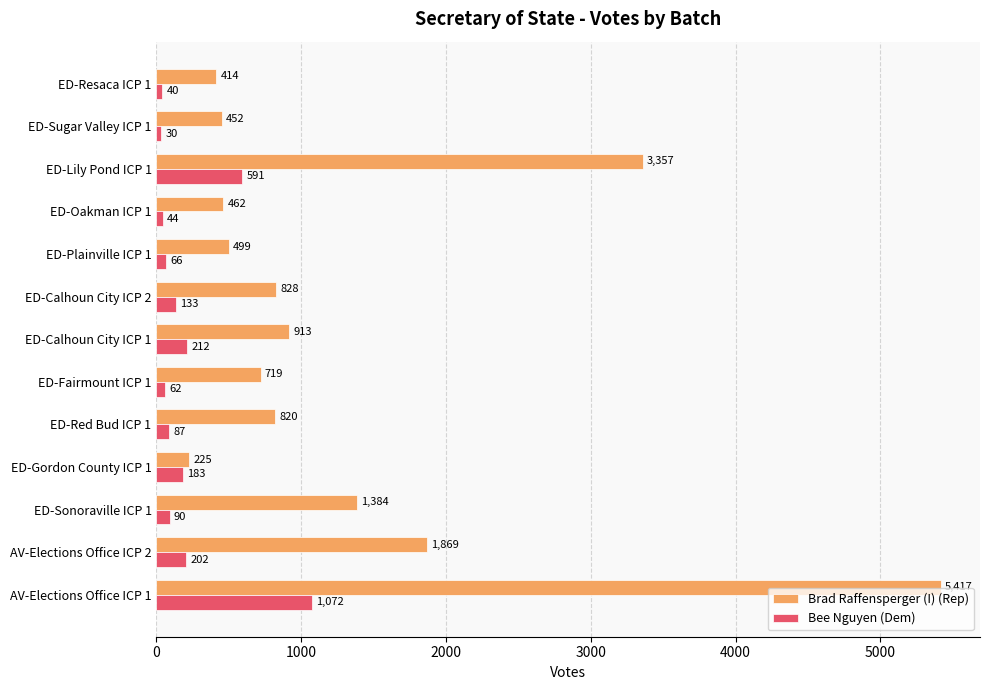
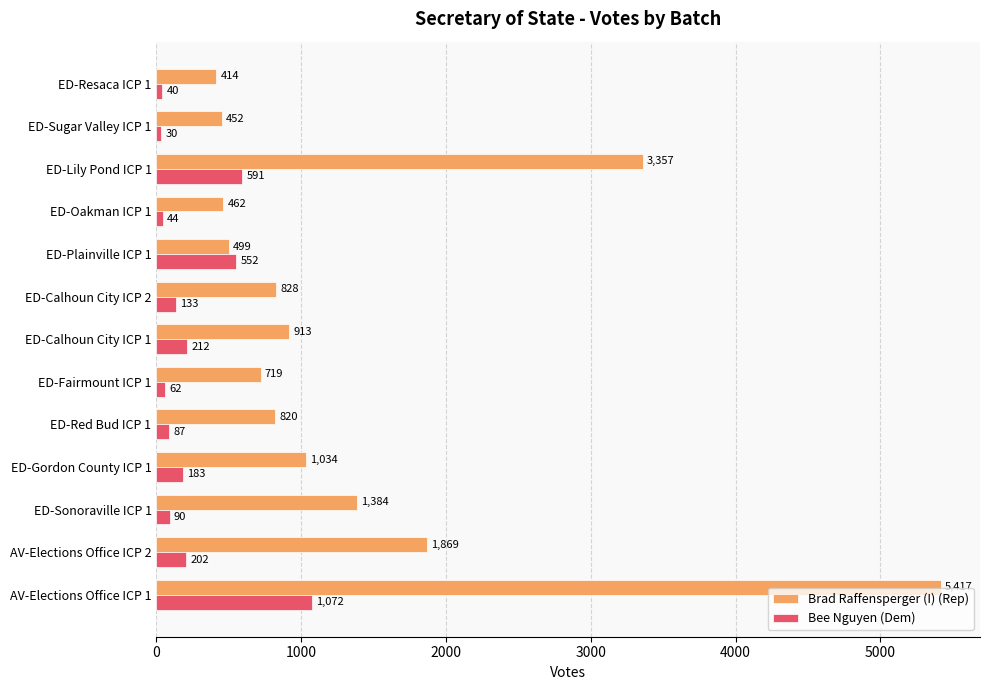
Bee Nguyen (Dem), ED-Plainville ICP 1: 66 -> 552
Brad Raffensperger (I) (Rep), ED-Gordon County ICP 1: 225 -> 1,034
